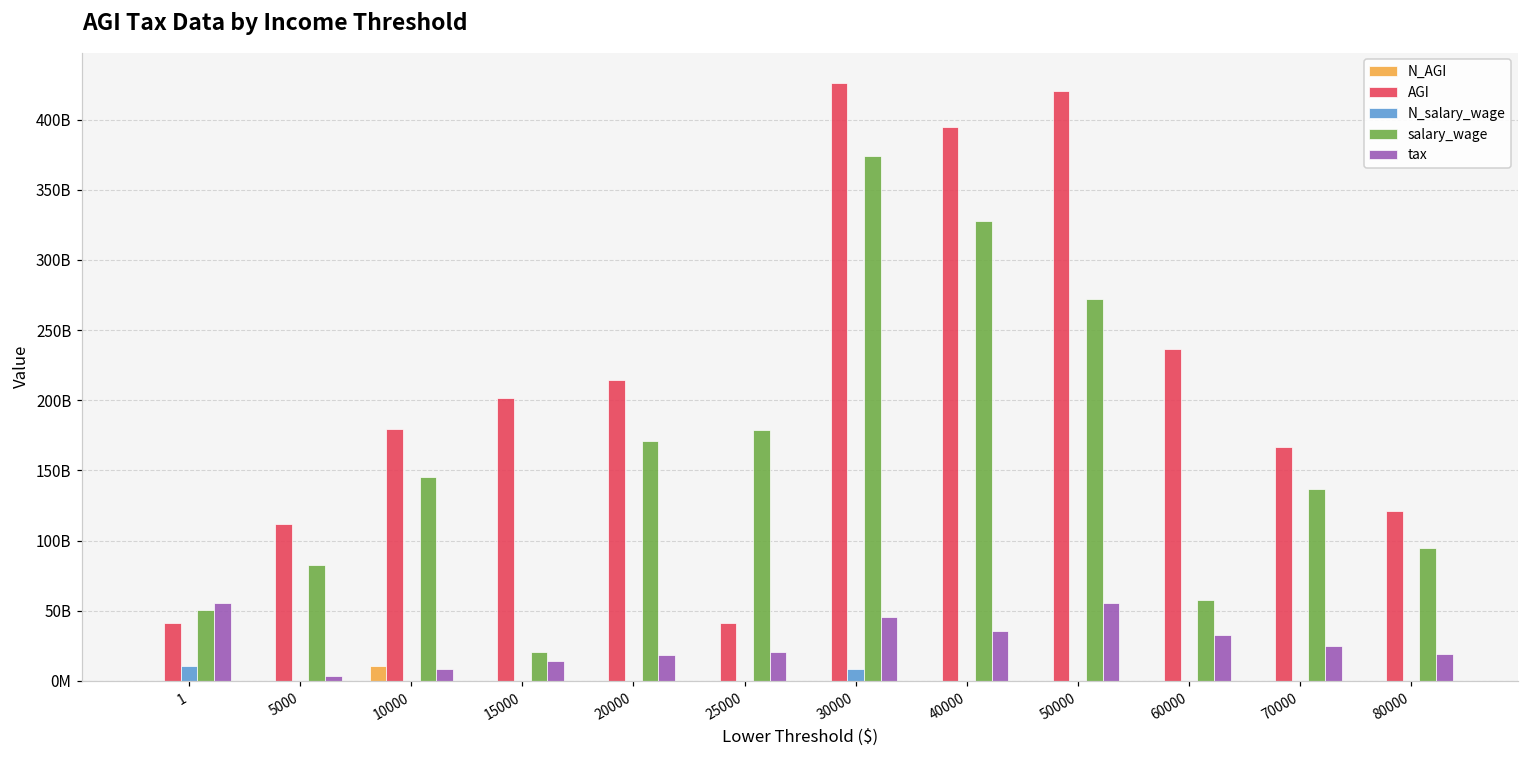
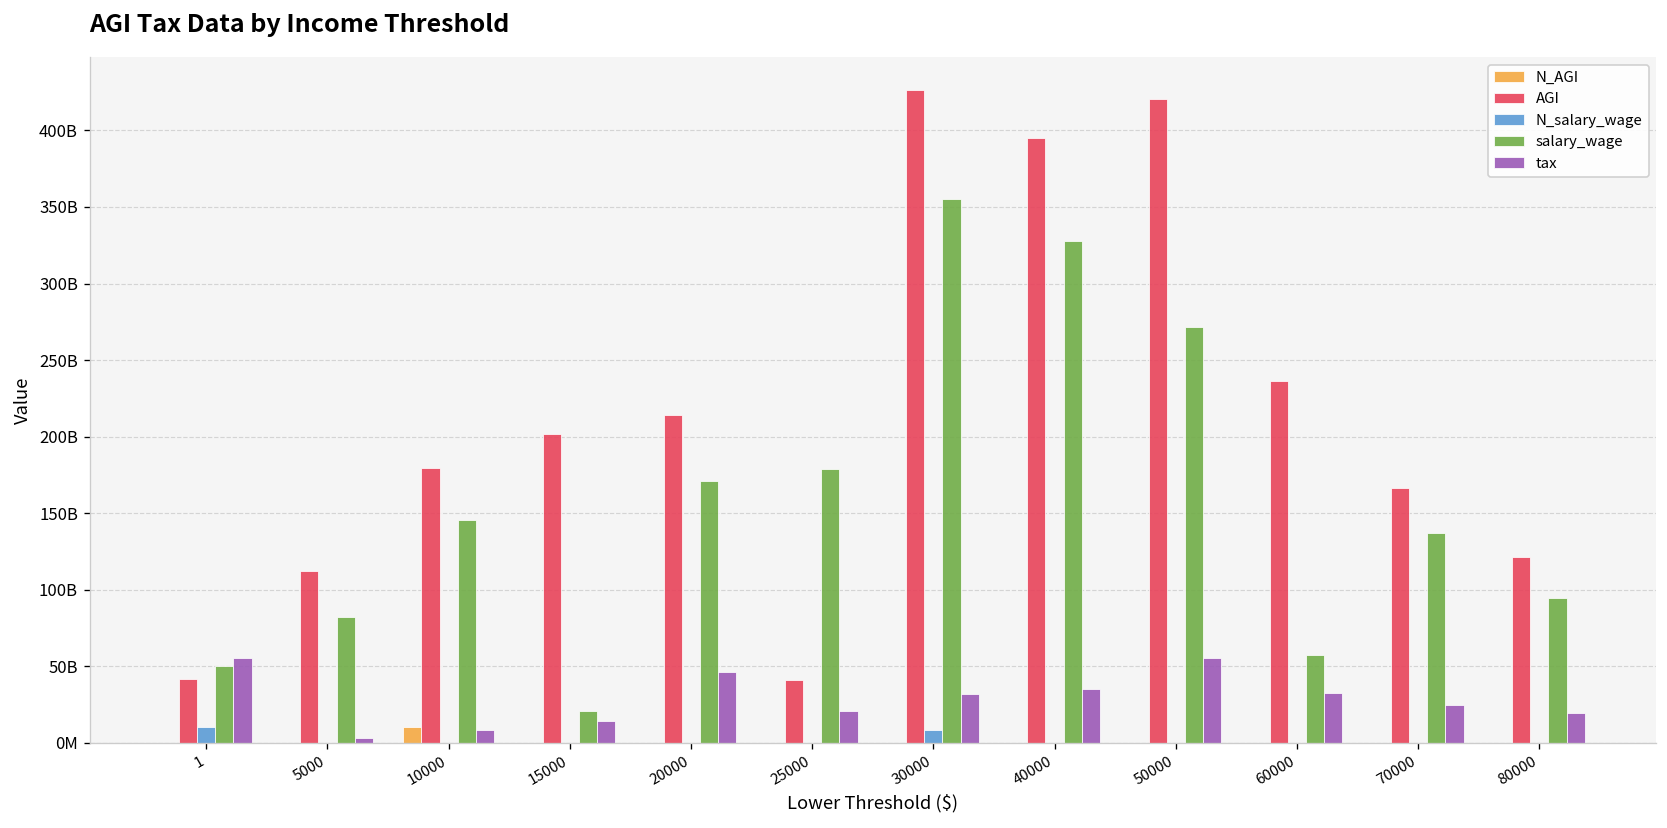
tax, 20000: 18000000000 -> 46000000000
salary_wage, 30000: 374000000000 -> 355000000000
tax, 30000: 45000000000 -> 32000000000
